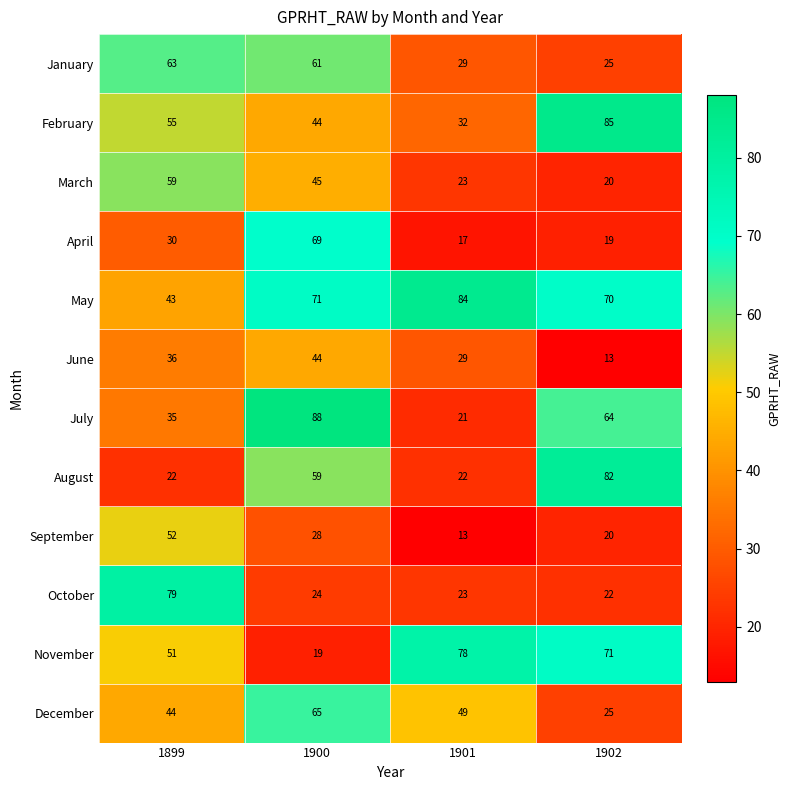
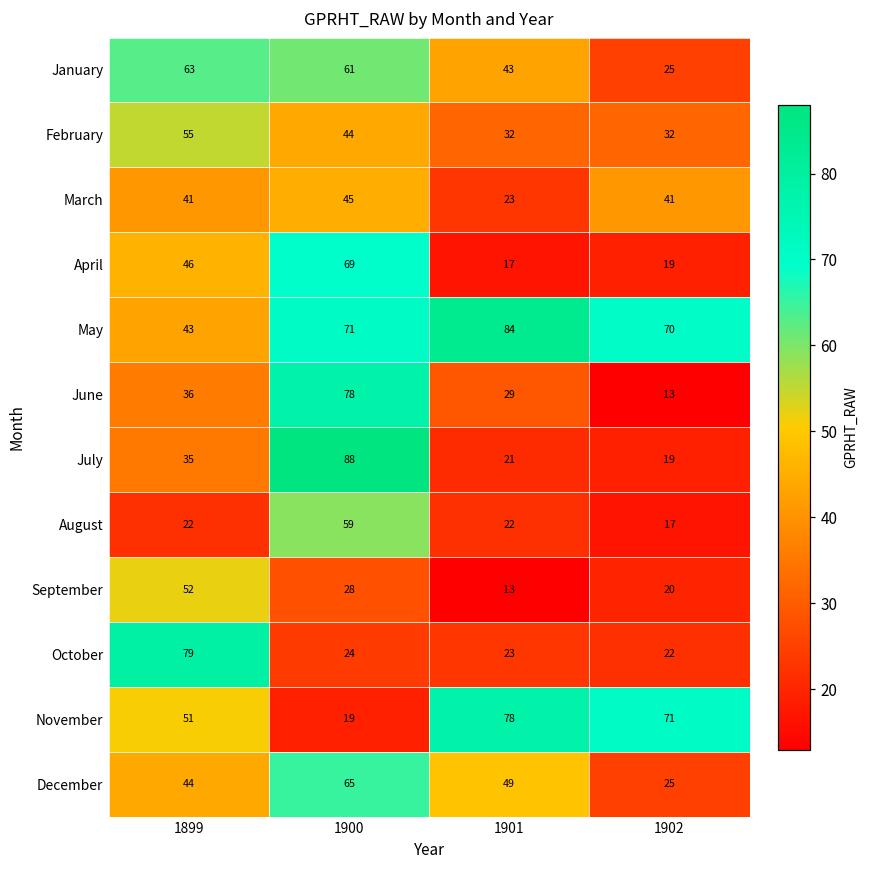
January, 1901: 29 -> 43
February, 1902: 85 -> 32
March, 1899: 59 -> 41
March, 1902: 20 -> 41
April, 1899: 30 -> 46
June, 1900: 44 -> 78
July, 1902: 64 -> 19
August, 1902: 82 -> 17
